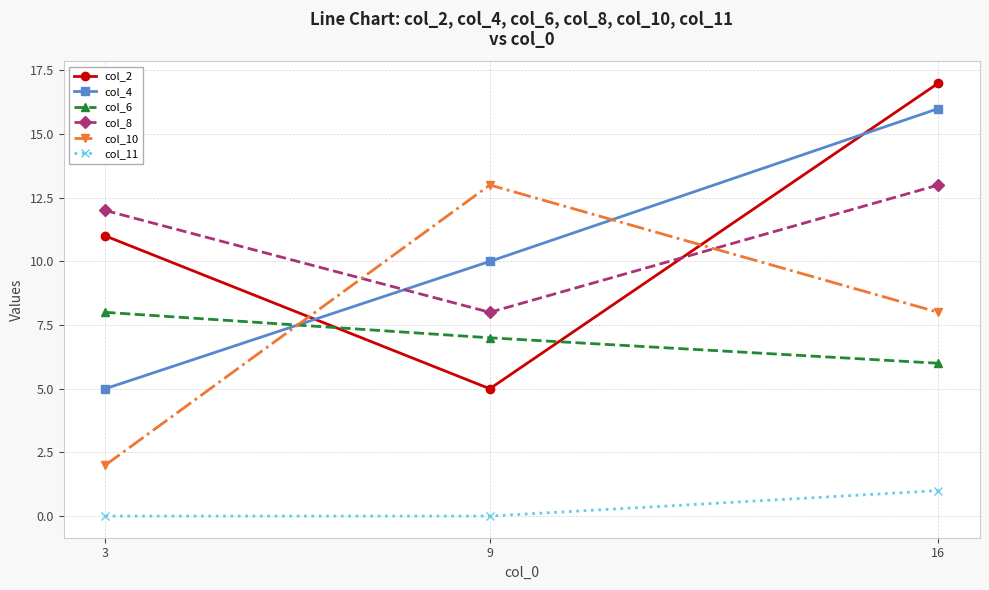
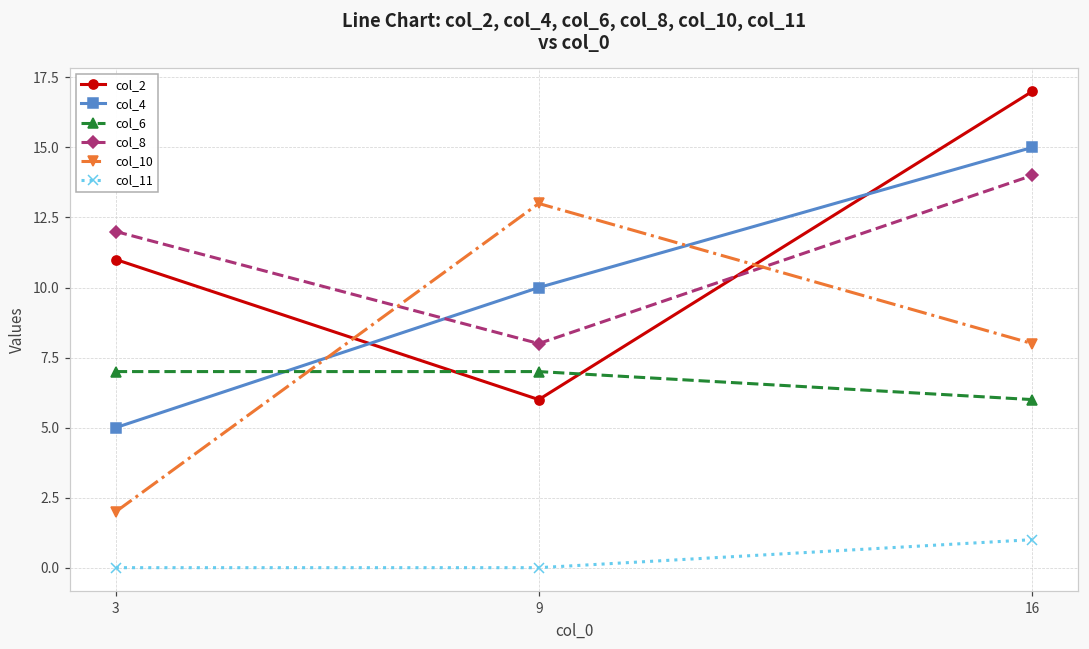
col_6, 3: 8 -> 7
col_2, 9: 5 -> 6
col_4, 16: 16 -> 15
col_8, 16: 13 -> 14
